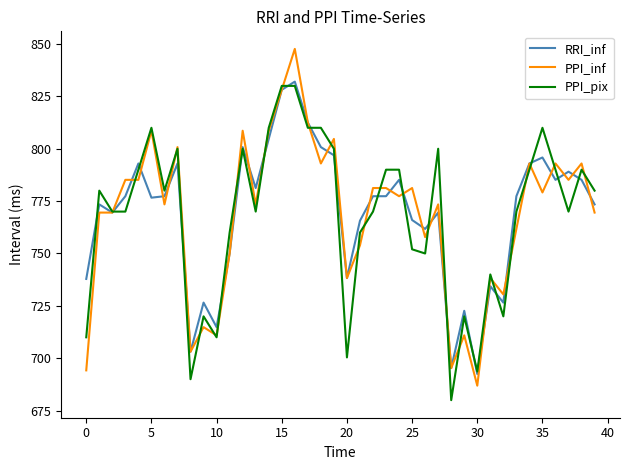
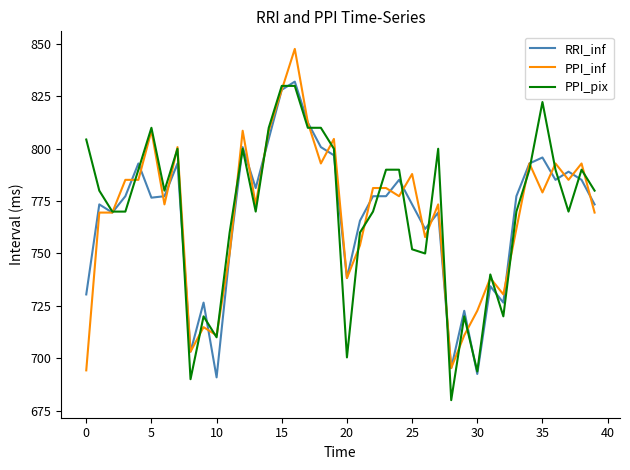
RRI_inf, 0: 738 -> 730
PPI_pix, 0: 710 -> 804
RRI_inf, 10: 715 -> 691
RRI_inf, 25: 766 -> 773
PPI_inf, 25: 781 -> 788
PPI_inf, 30: 687 -> 723
PPI_pix, 35: 810 -> 822
